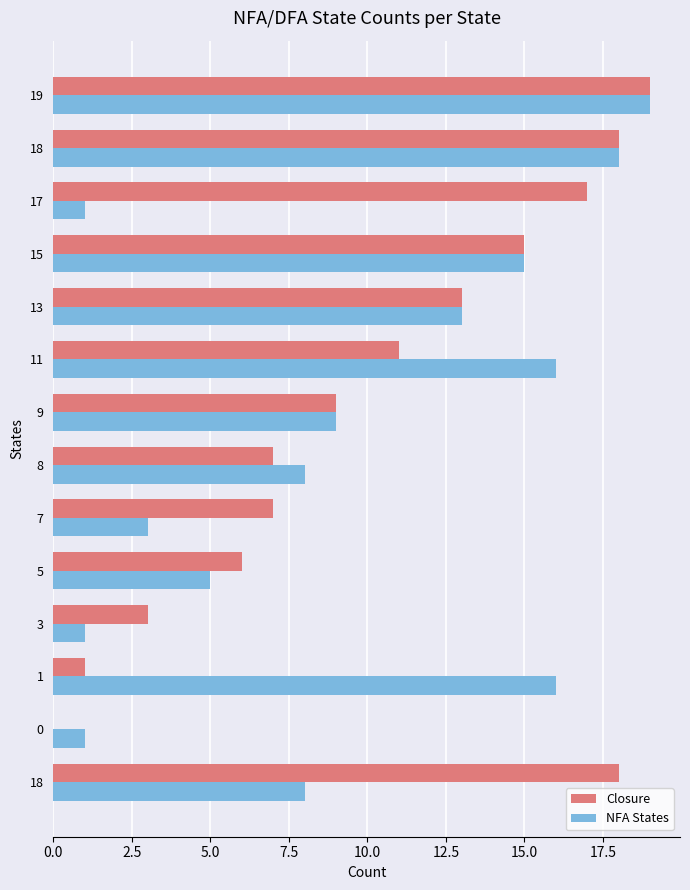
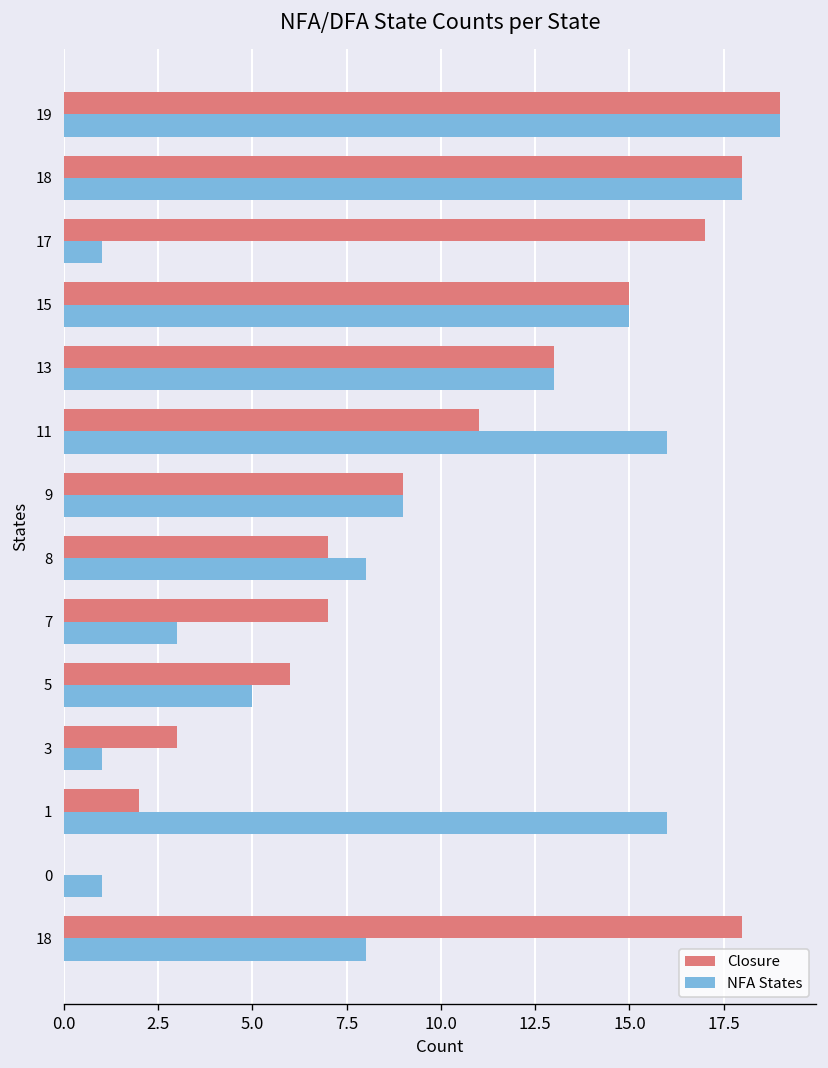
Closure, 1: 1 -> 2
